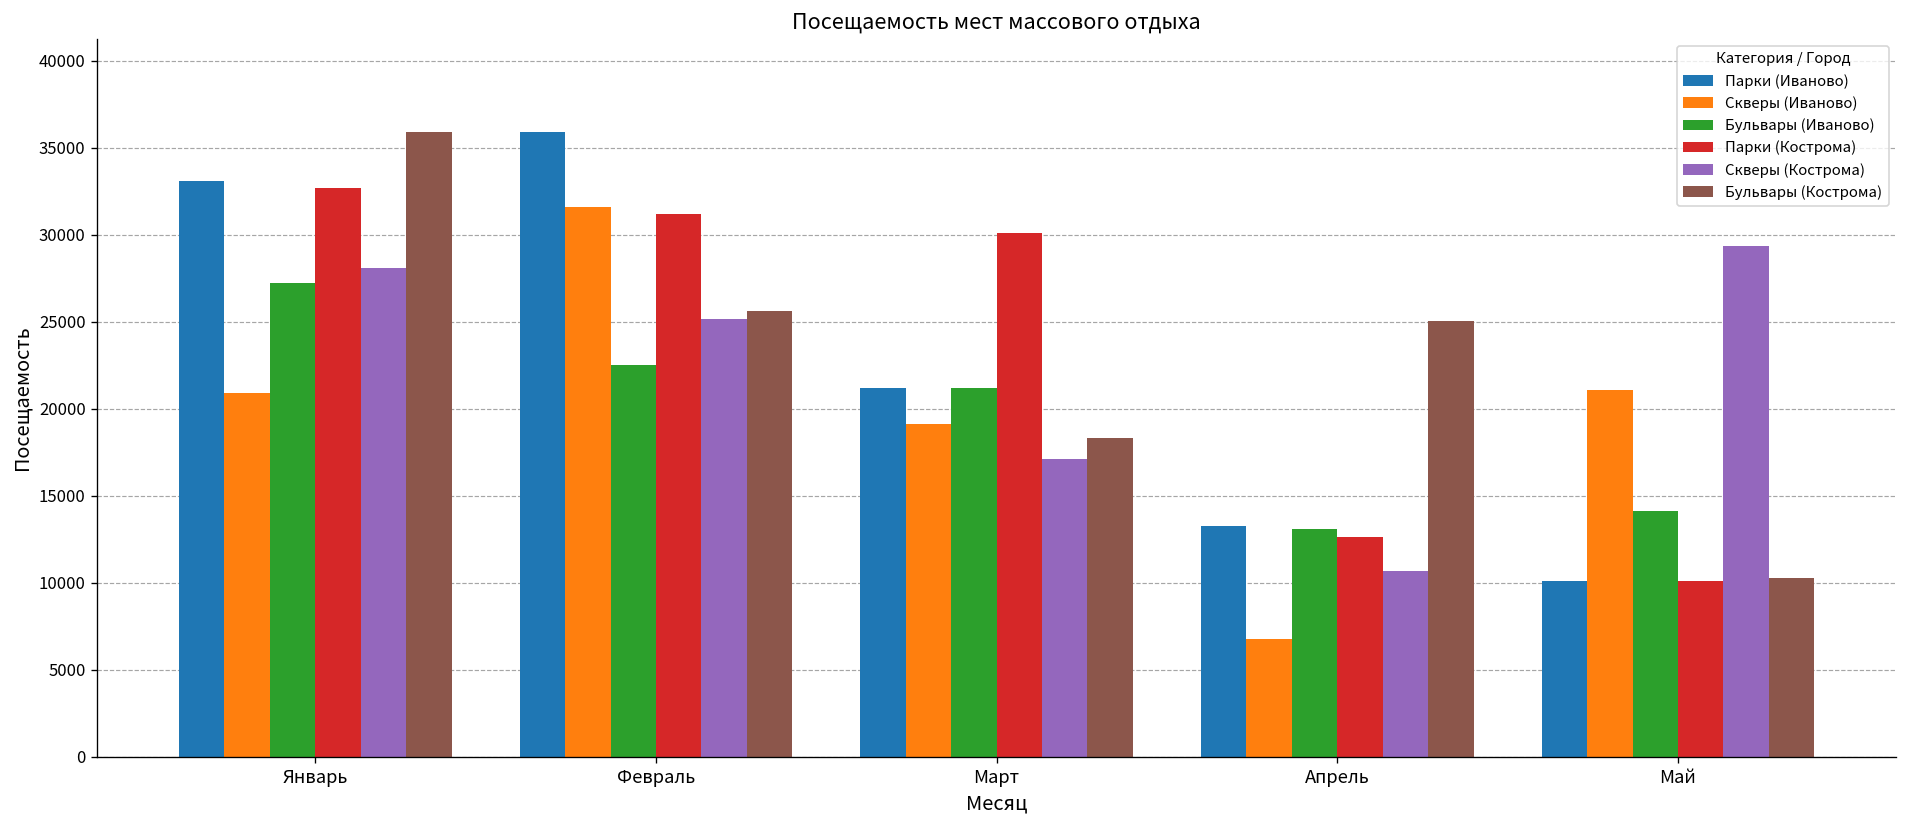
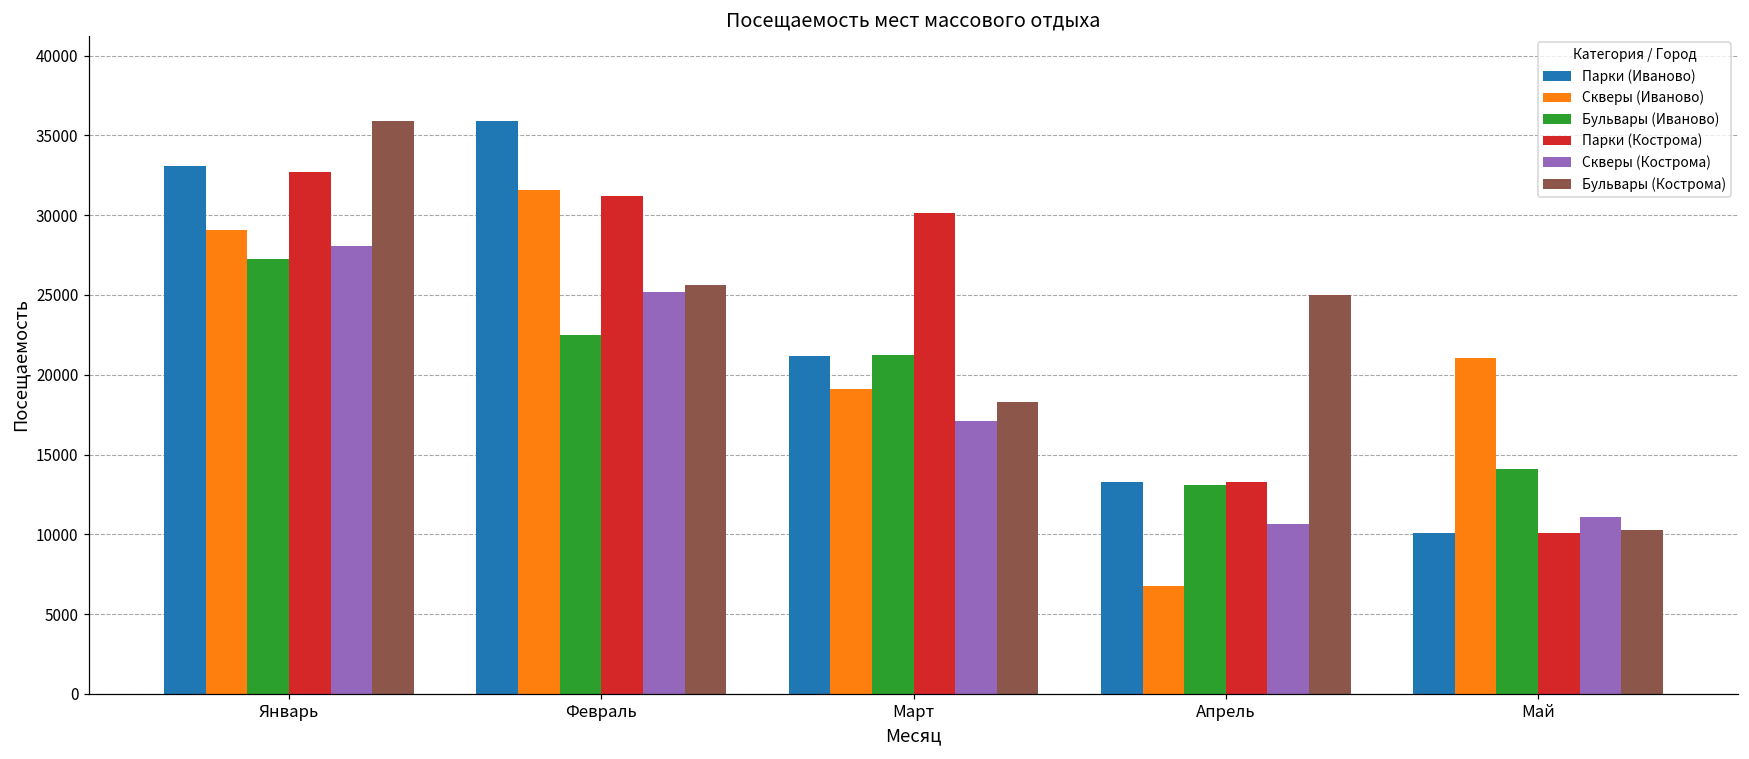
Скверы (Иваново), Январь: 20900 -> 29100
Парки (Кострома), Апрель: 12600 -> 13300
Скверы (Кострома), Май: 29300 -> 11100
